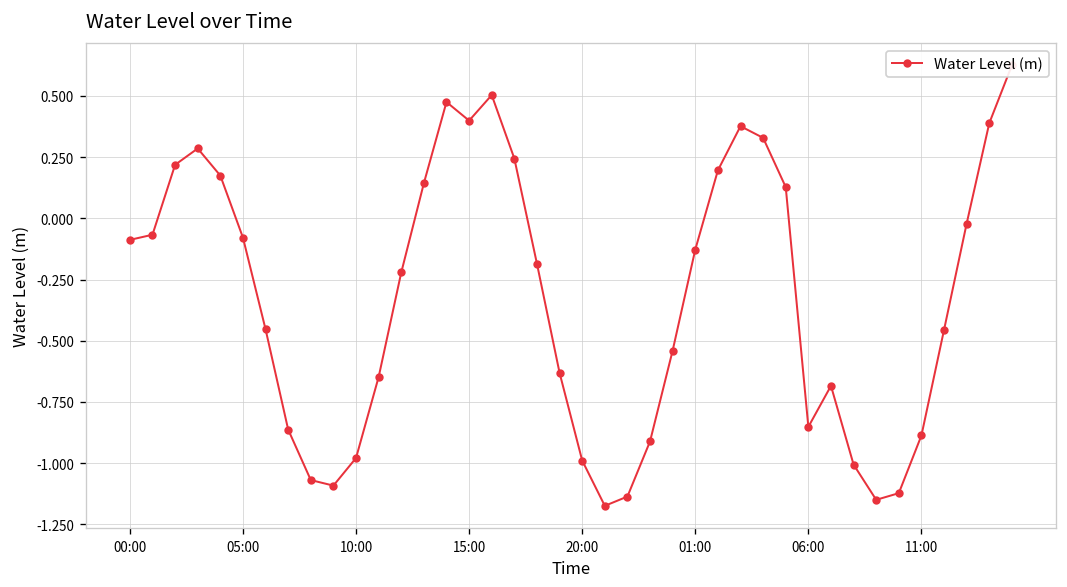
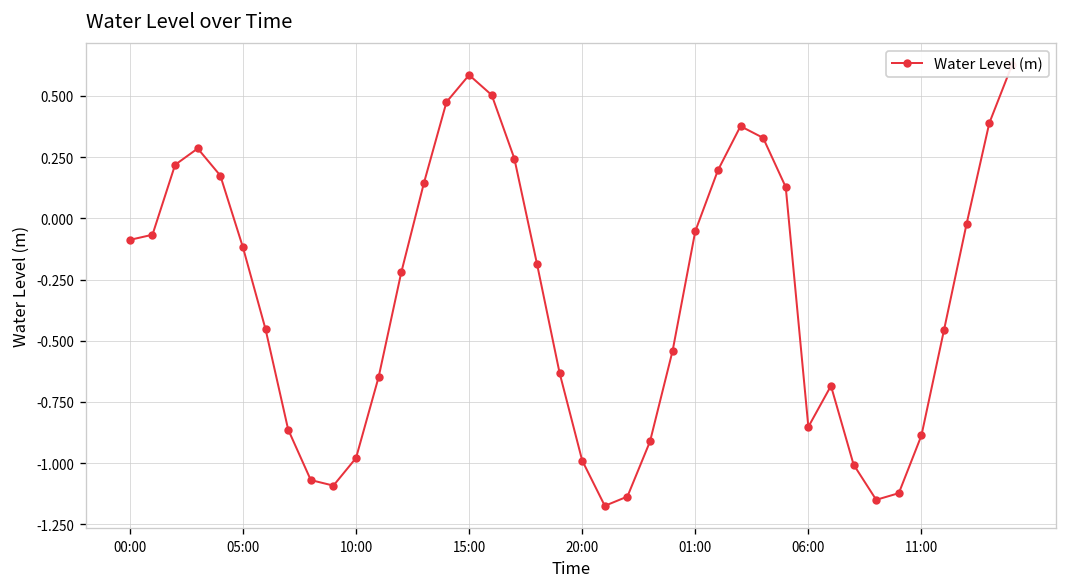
05:00: -0.08 -> -0.12
15:00: 0.40 -> 0.59
01:00: -0.13 -> -0.05
